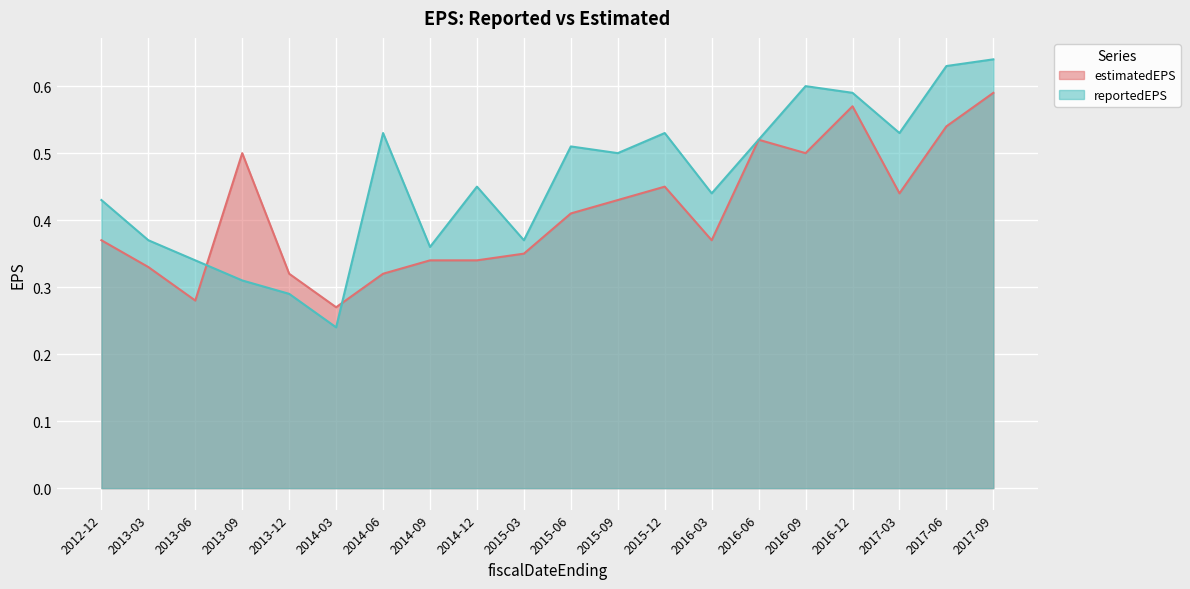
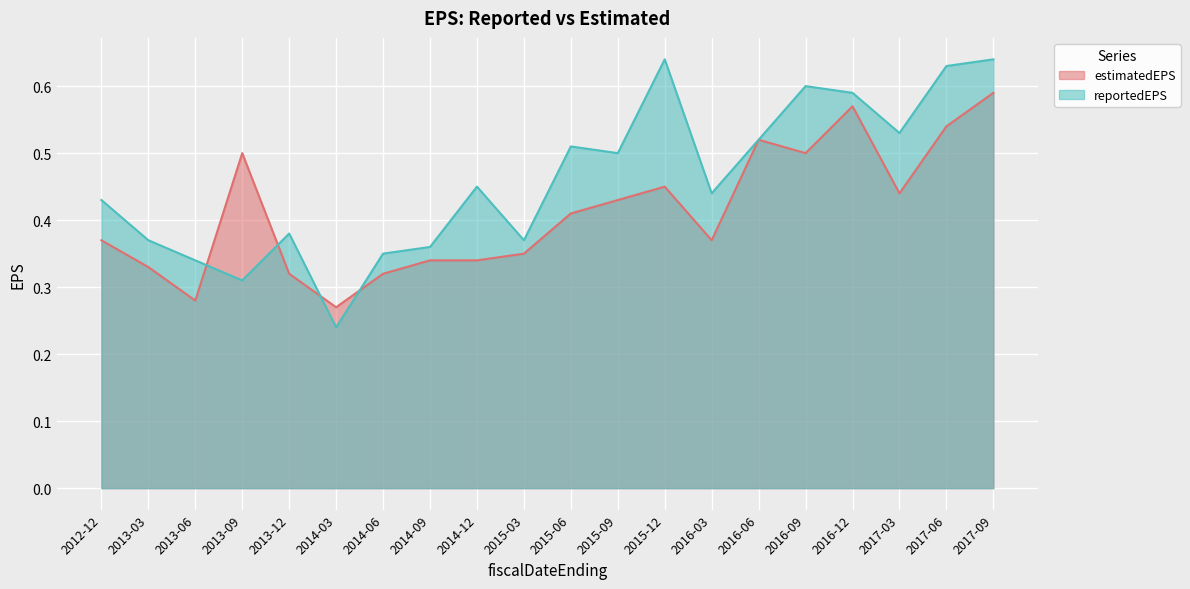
reportedEPS, 2013-12: 0.29 -> 0.38
reportedEPS, 2014-06: 0.53 -> 0.35
reportedEPS, 2015-12: 0.53 -> 0.64
